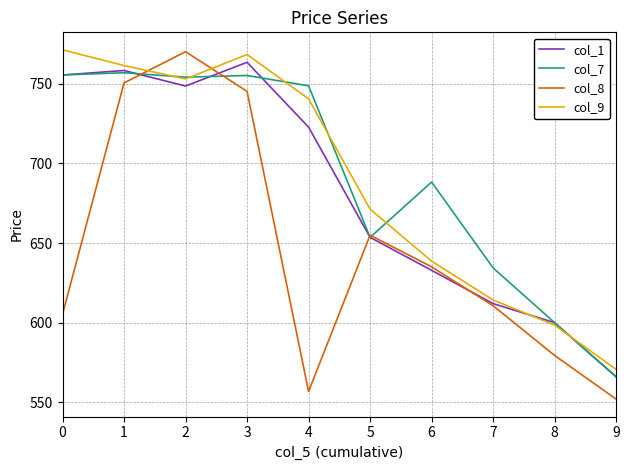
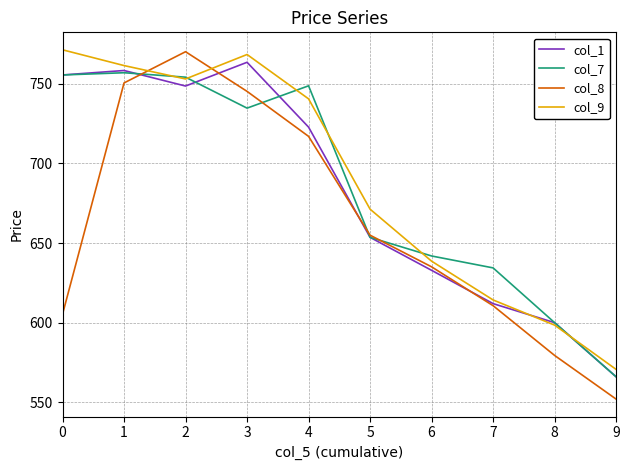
col_7, 3: 755 -> 735
col_8, 4: 557 -> 717
col_7, 6: 688 -> 642
